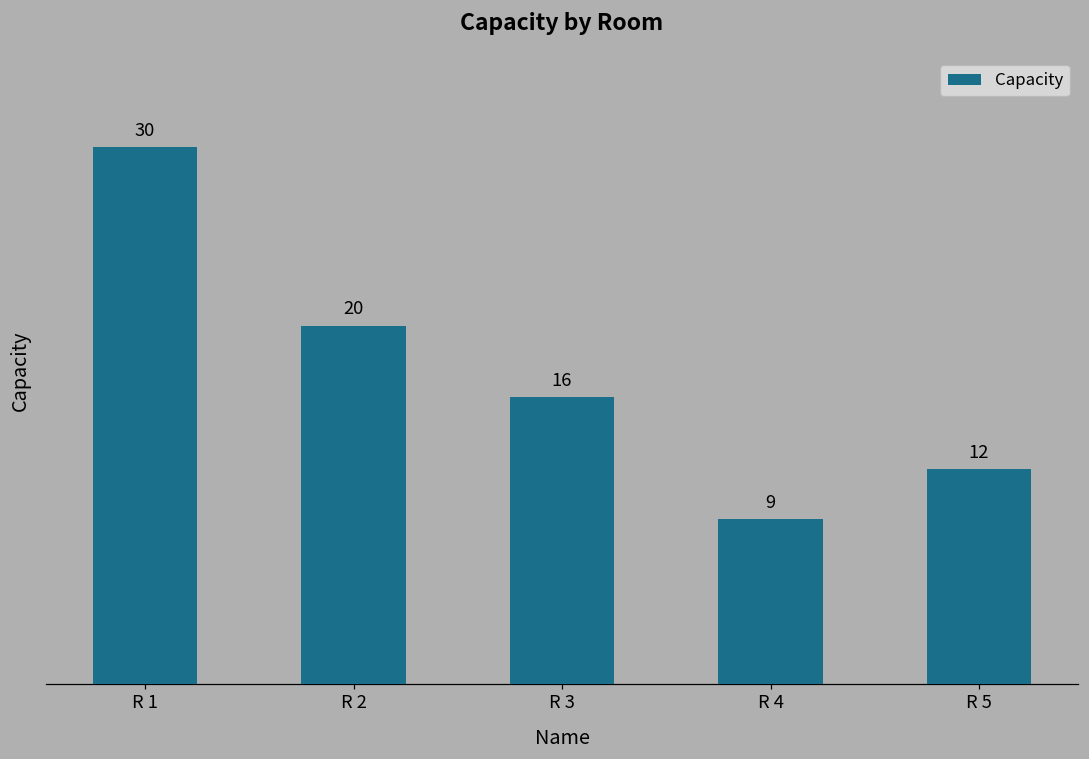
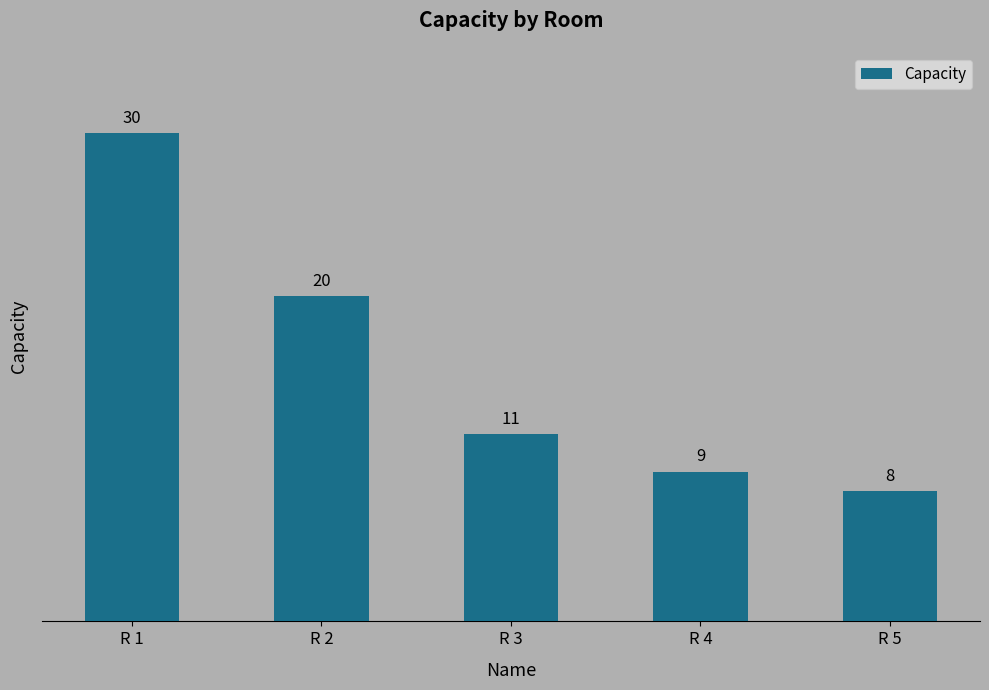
R 3: 16 -> 11
R 5: 12 -> 8
